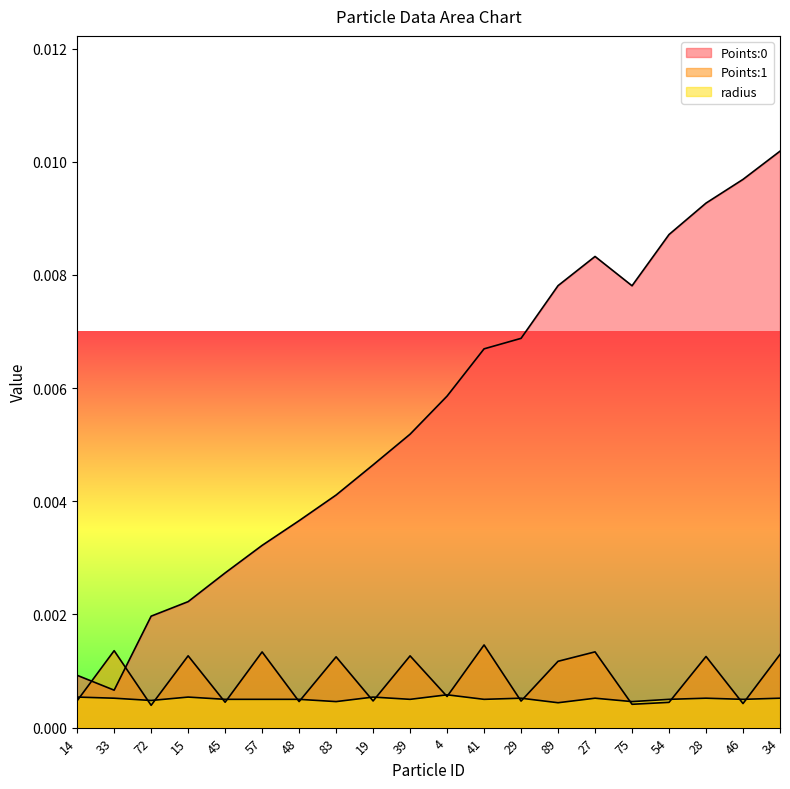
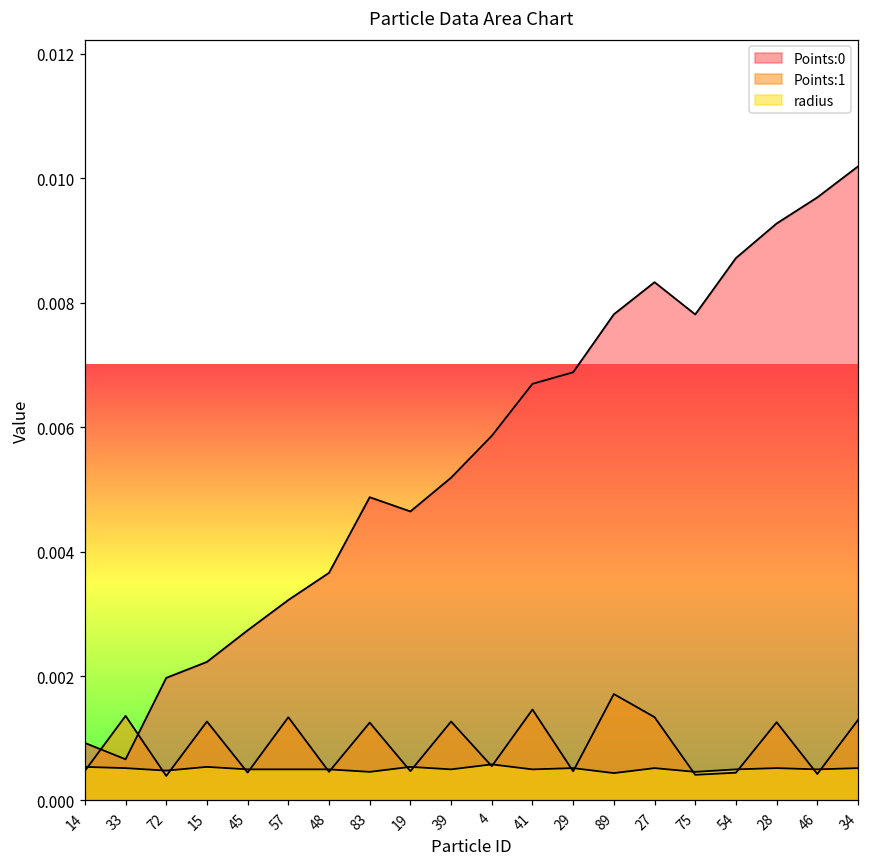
Points:0, 83: 0.0041 -> 0.0049
Points:1, 89: 0.0012 -> 0.0017
